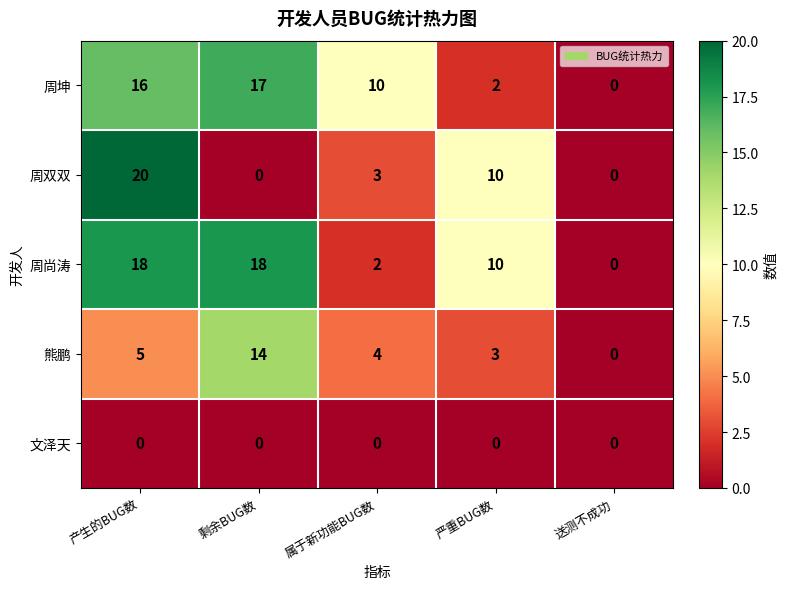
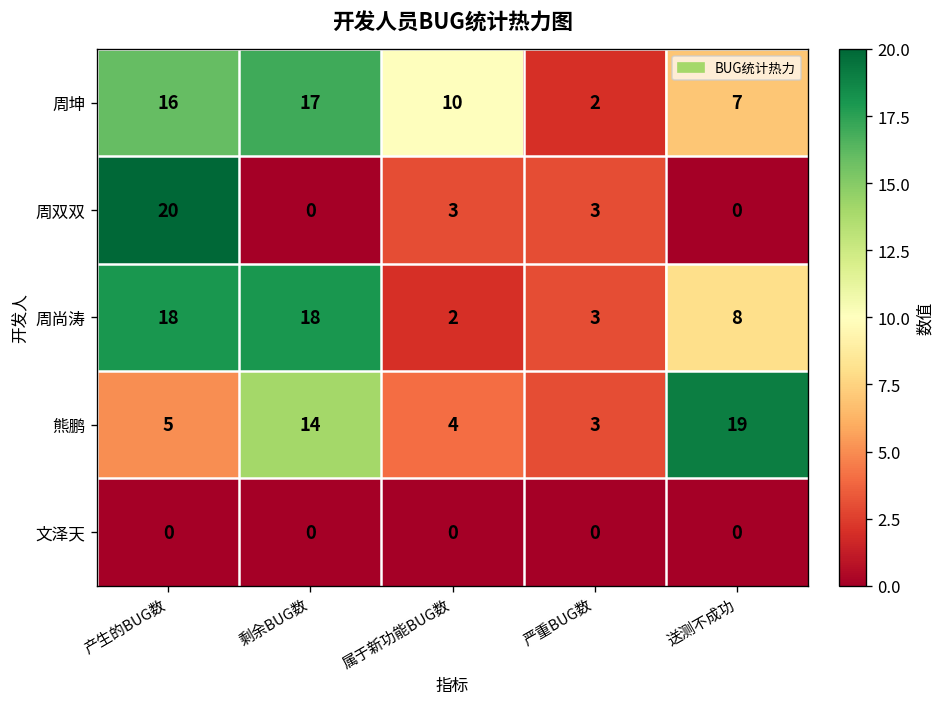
周坤, 送测不成功: 0 -> 7
周双双, 严重BUG数: 10 -> 3
周尚涛, 严重BUG数: 10 -> 3
周尚涛, 送测不成功: 0 -> 8
熊鹏, 送测不成功: 0 -> 19
